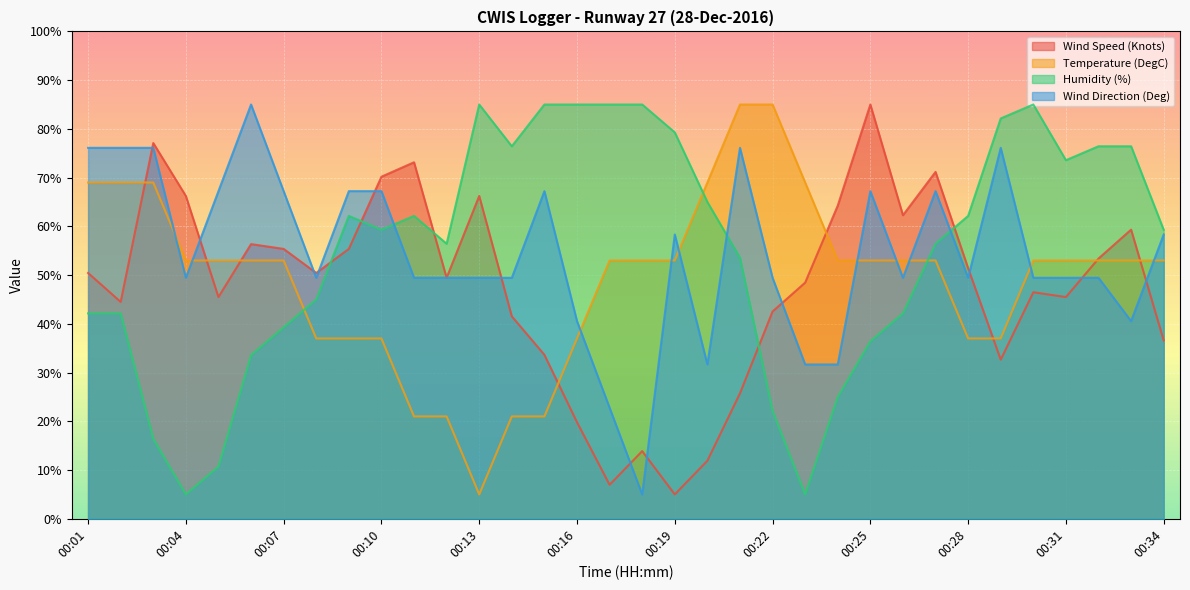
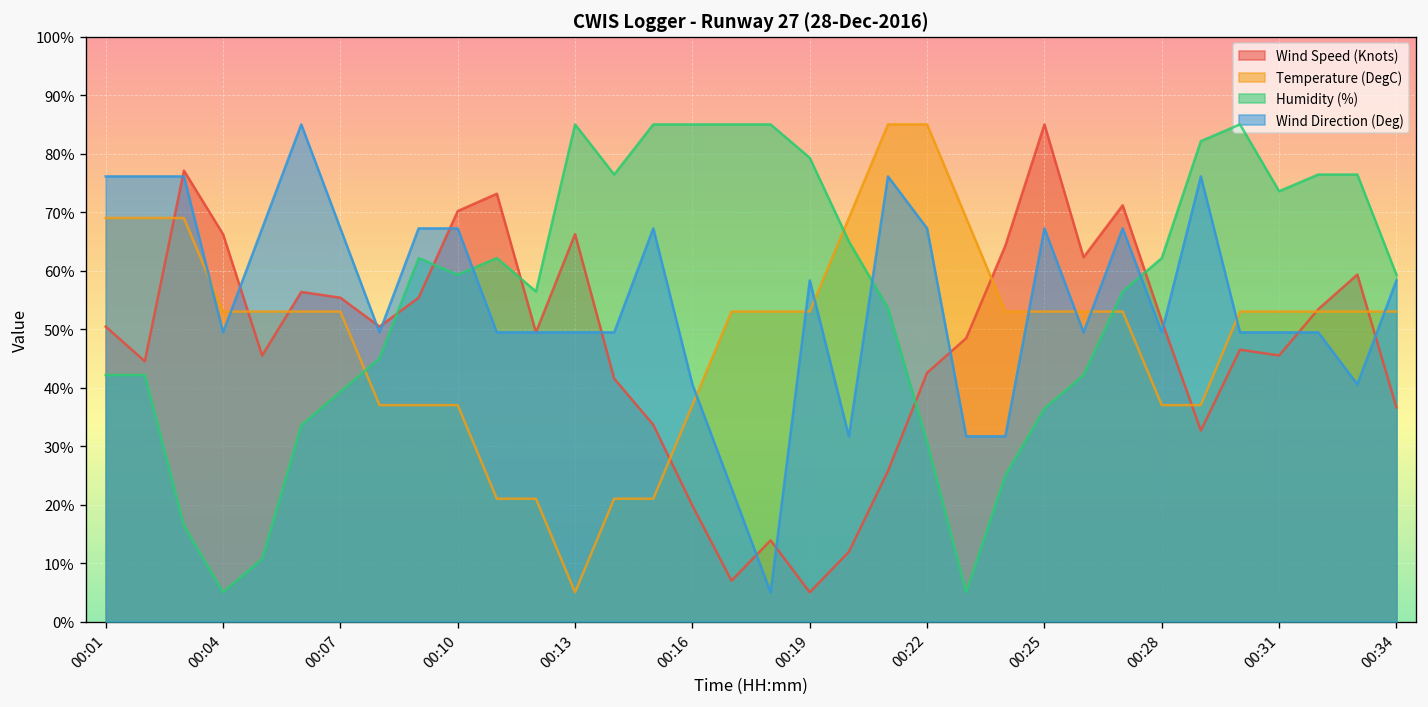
Humidity (%), 00:22: 22% -> 31%
Wind Direction (Deg), 00:22: 49% -> 67%
